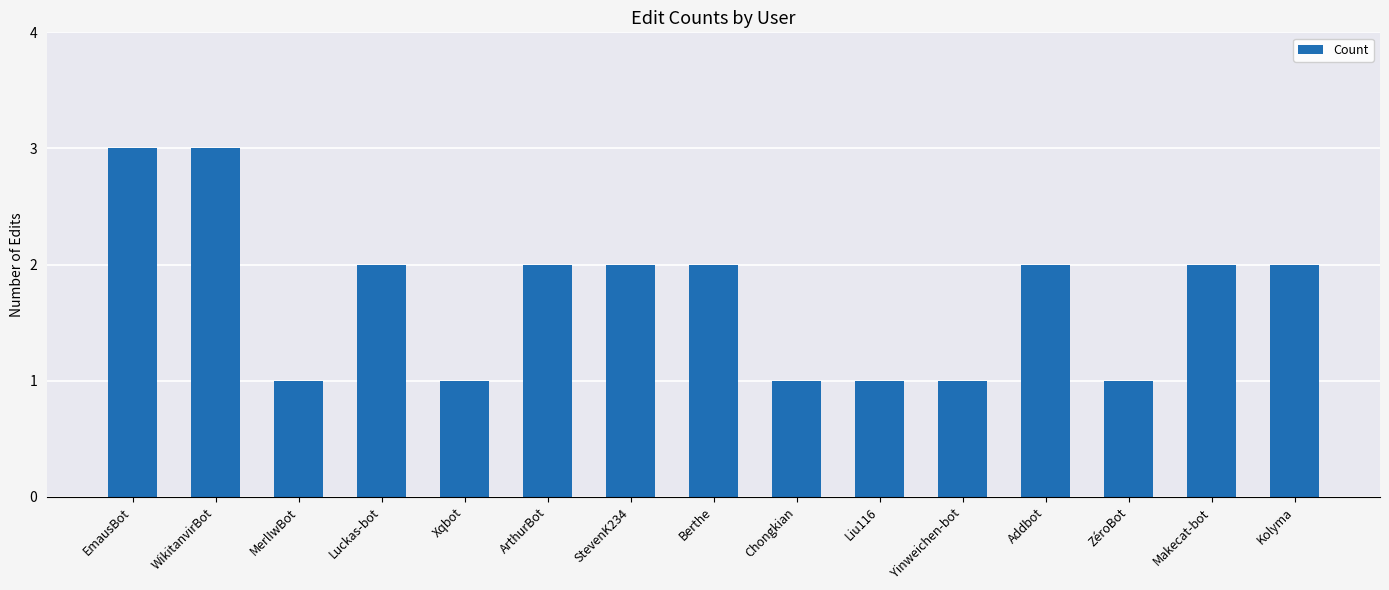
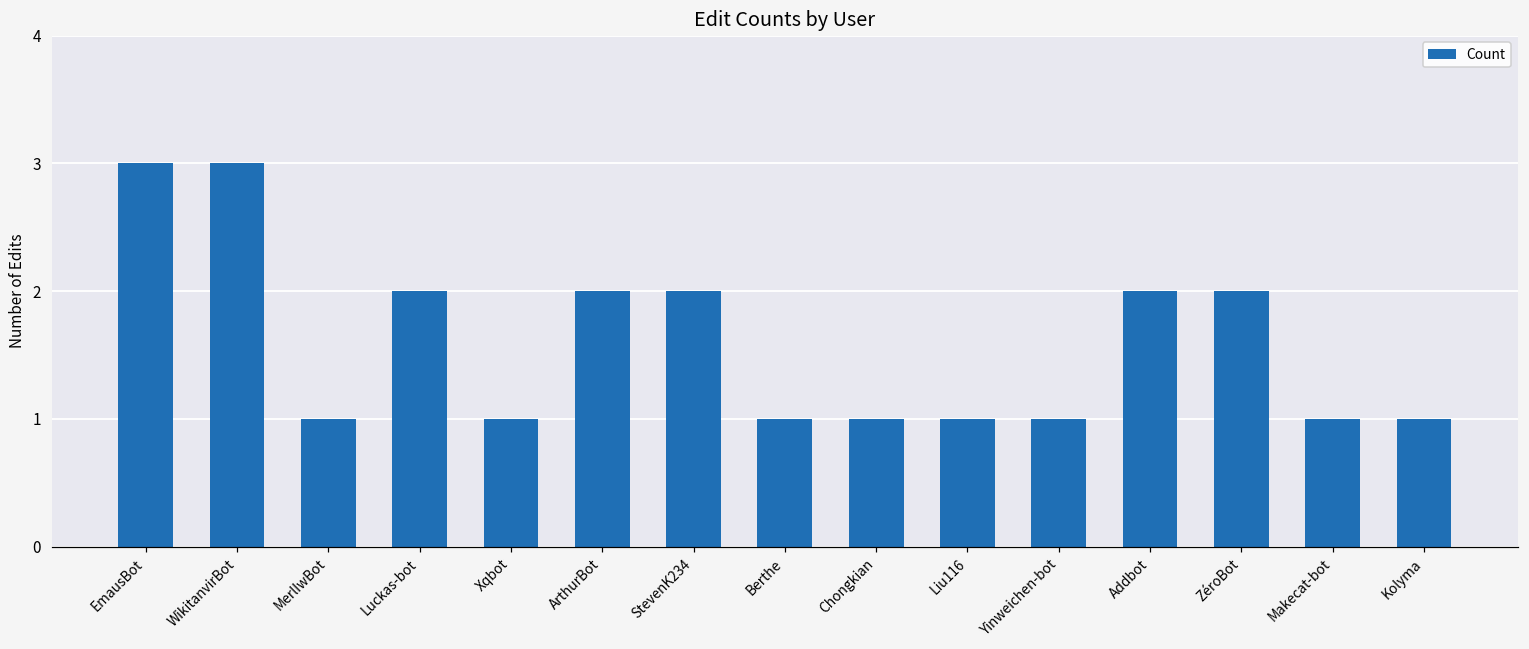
Berthe: 2 -> 1
ZéroBot: 1 -> 2
Makecat-bot: 2 -> 1
Kolyma: 2 -> 1
